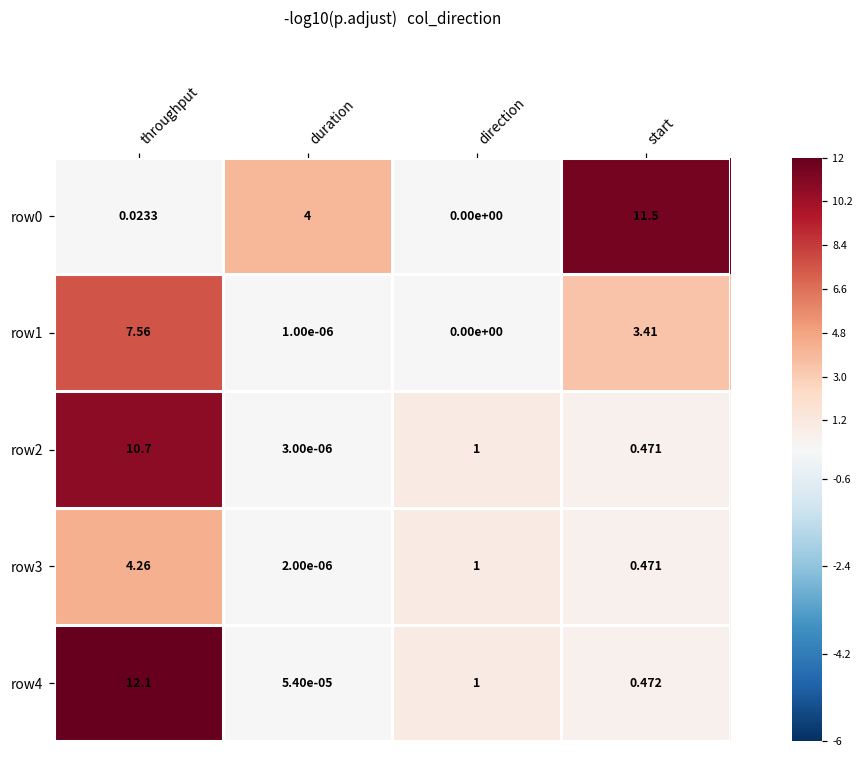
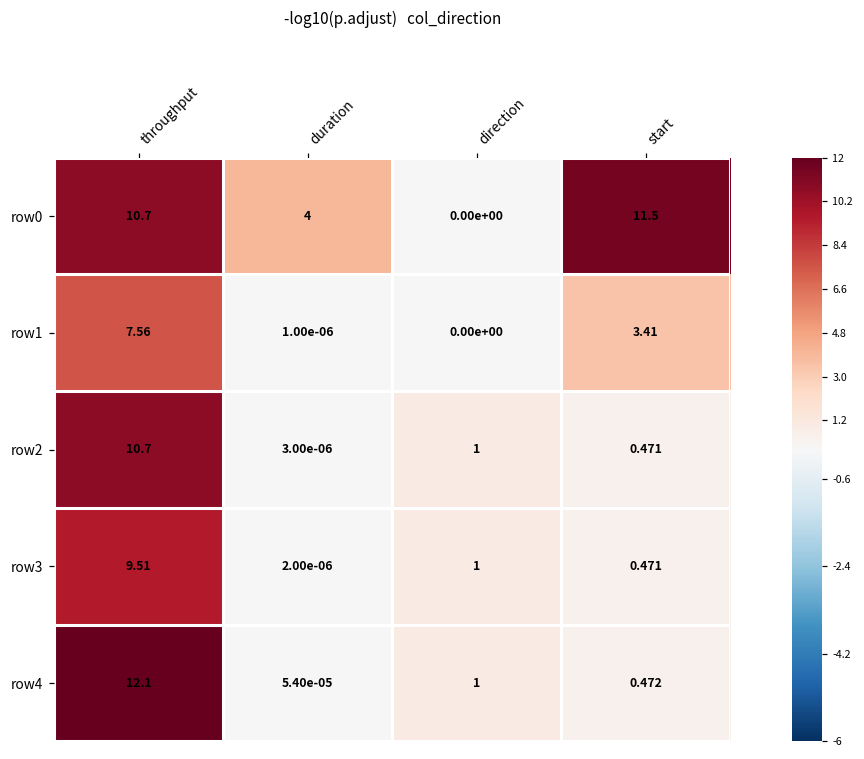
row0, throughput: 0.0233 -> 10.7
row3, throughput: 4.26 -> 9.51
